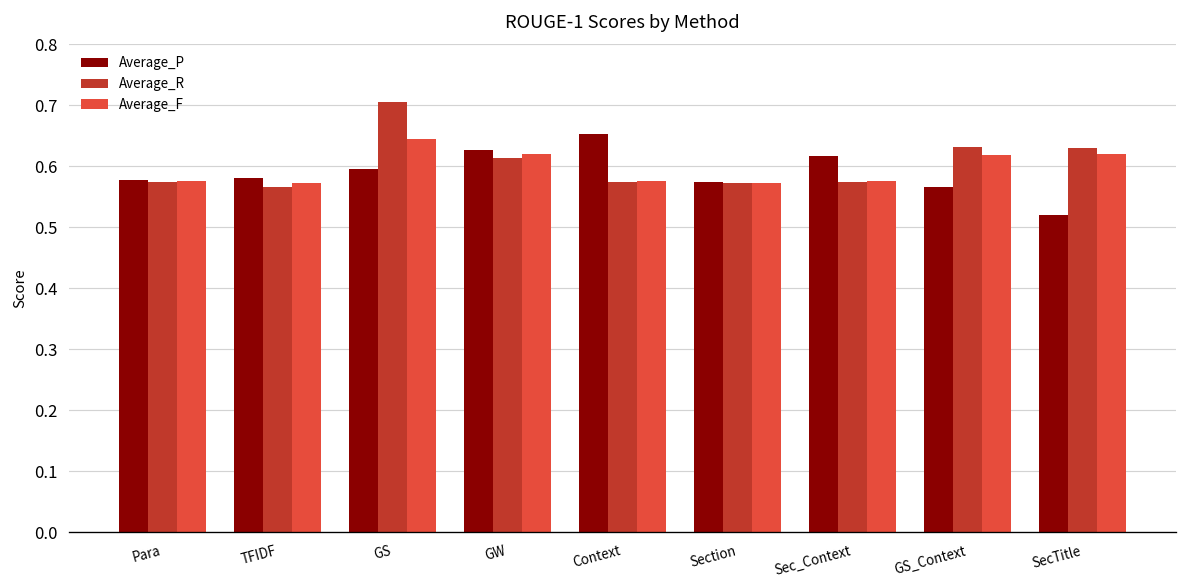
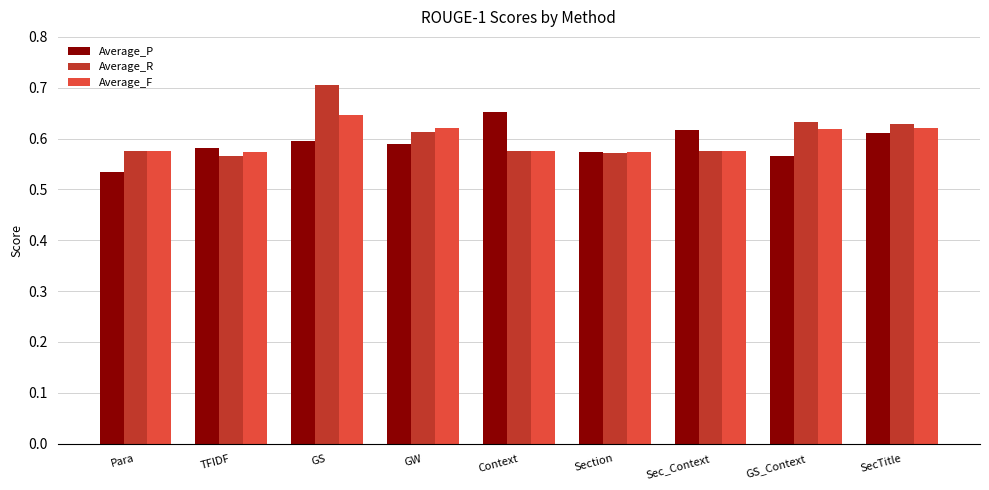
Average_P, Para: 0.58 -> 0.54
Average_P, GW: 0.63 -> 0.59
Average_P, SecTitle: 0.52 -> 0.61
